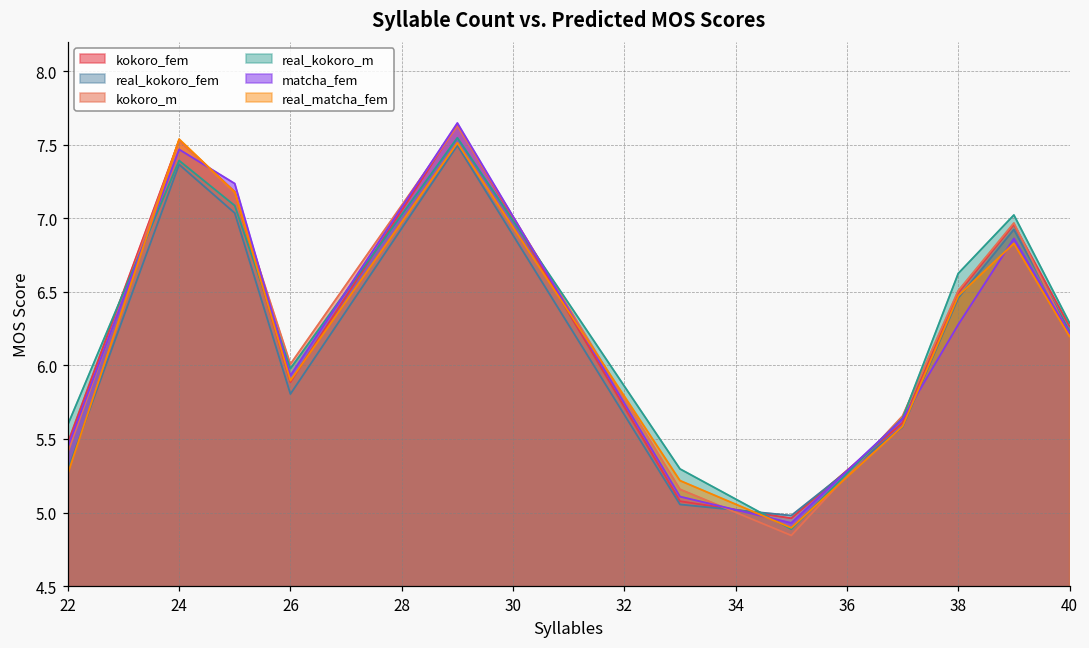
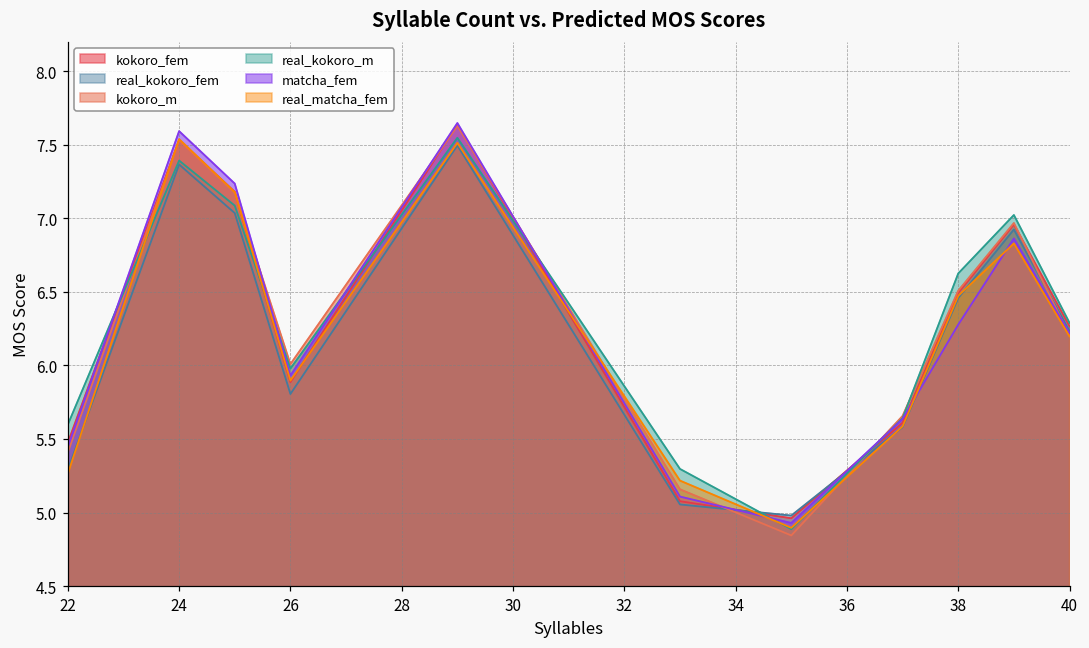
matcha_fem, 24: 7.47 -> 7.59
